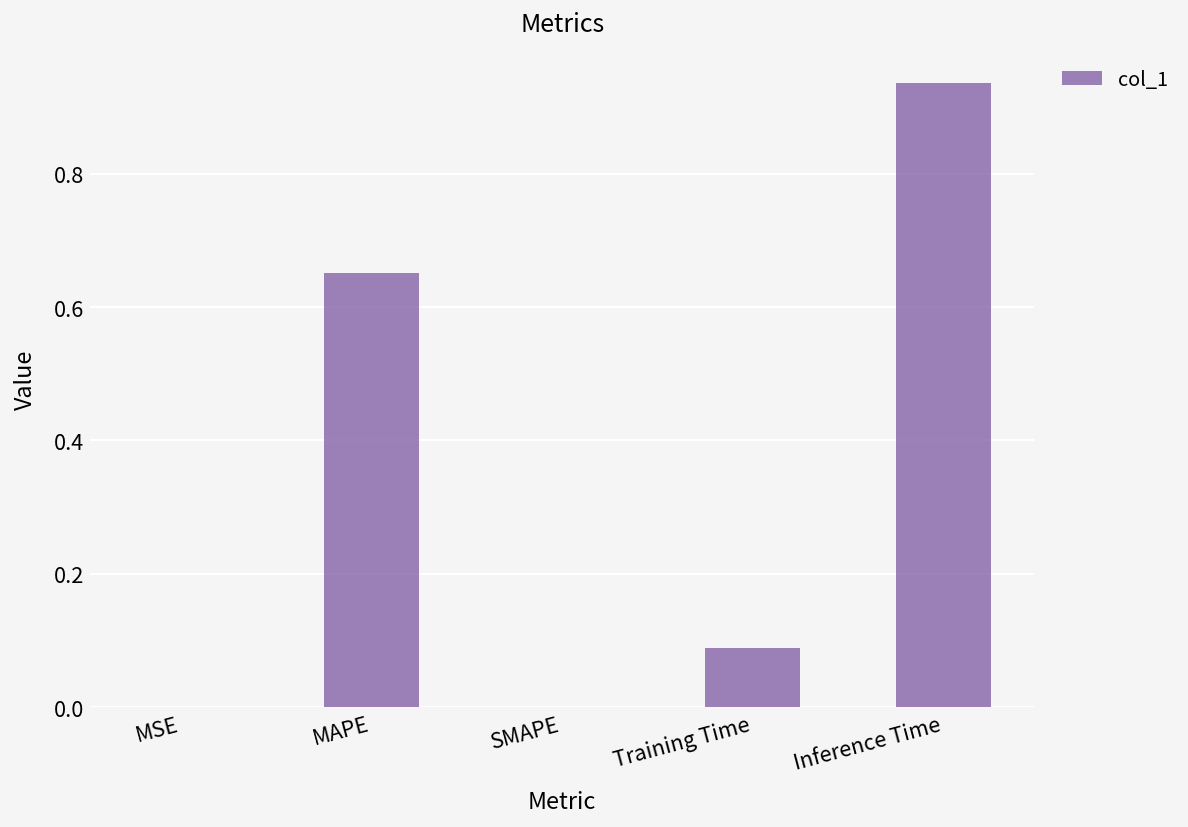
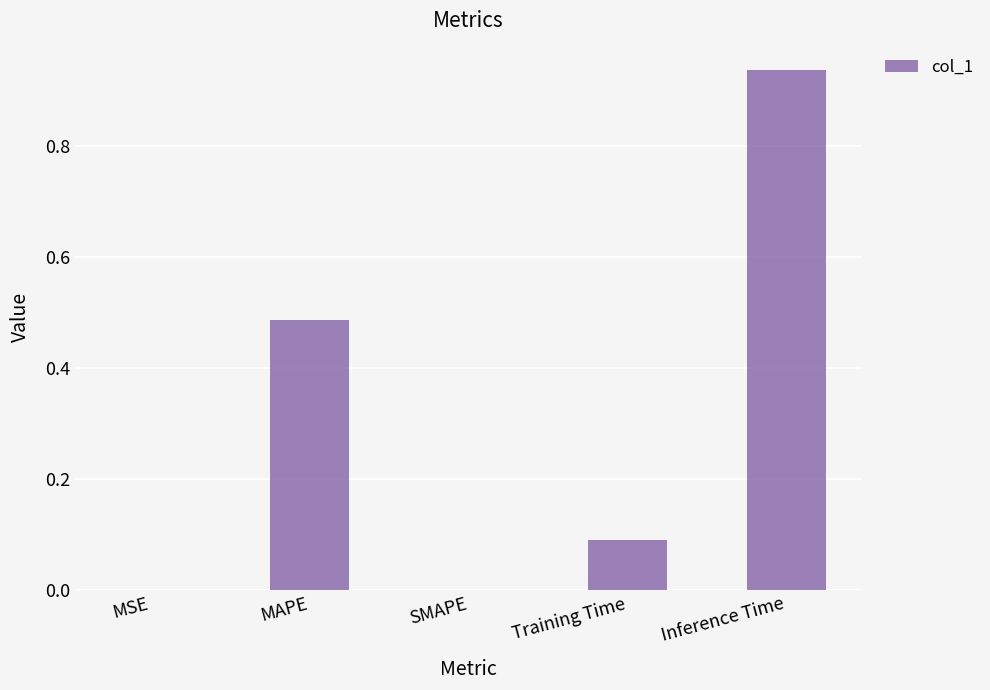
MAPE: 0.65 -> 0.49
